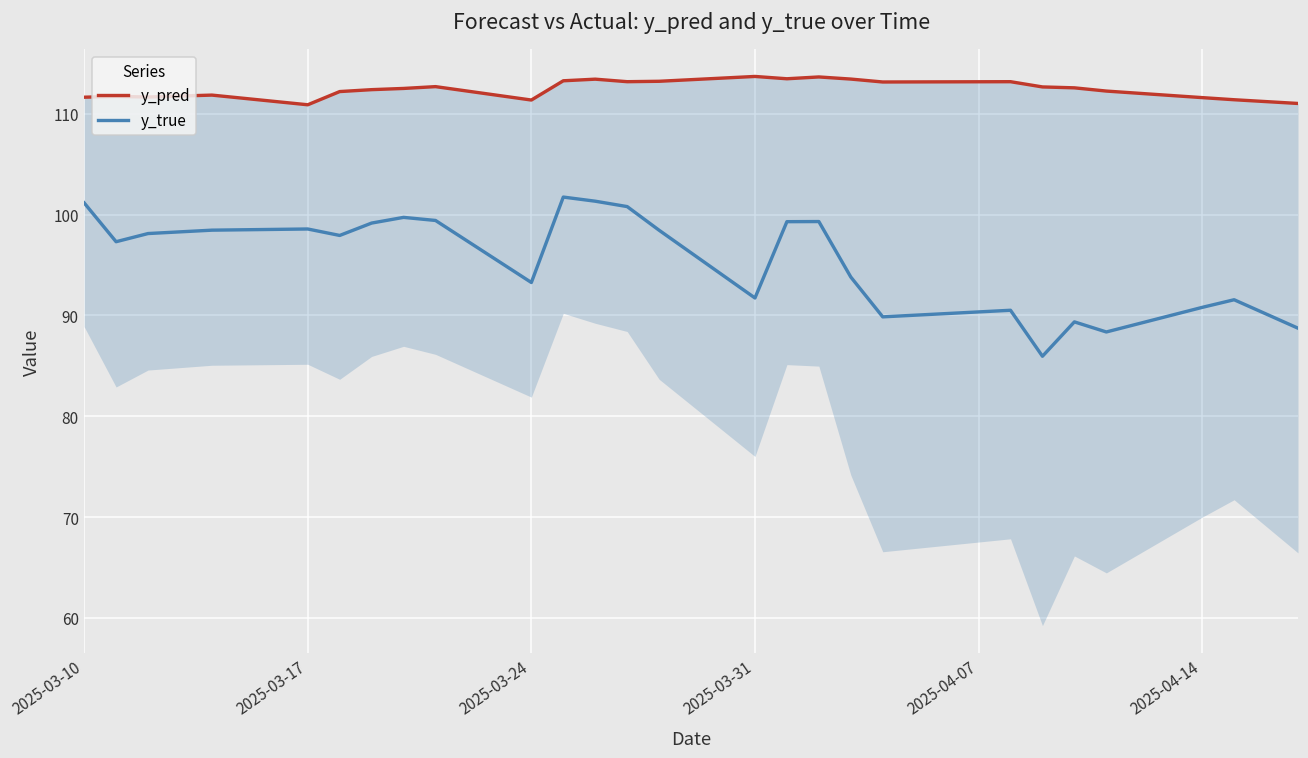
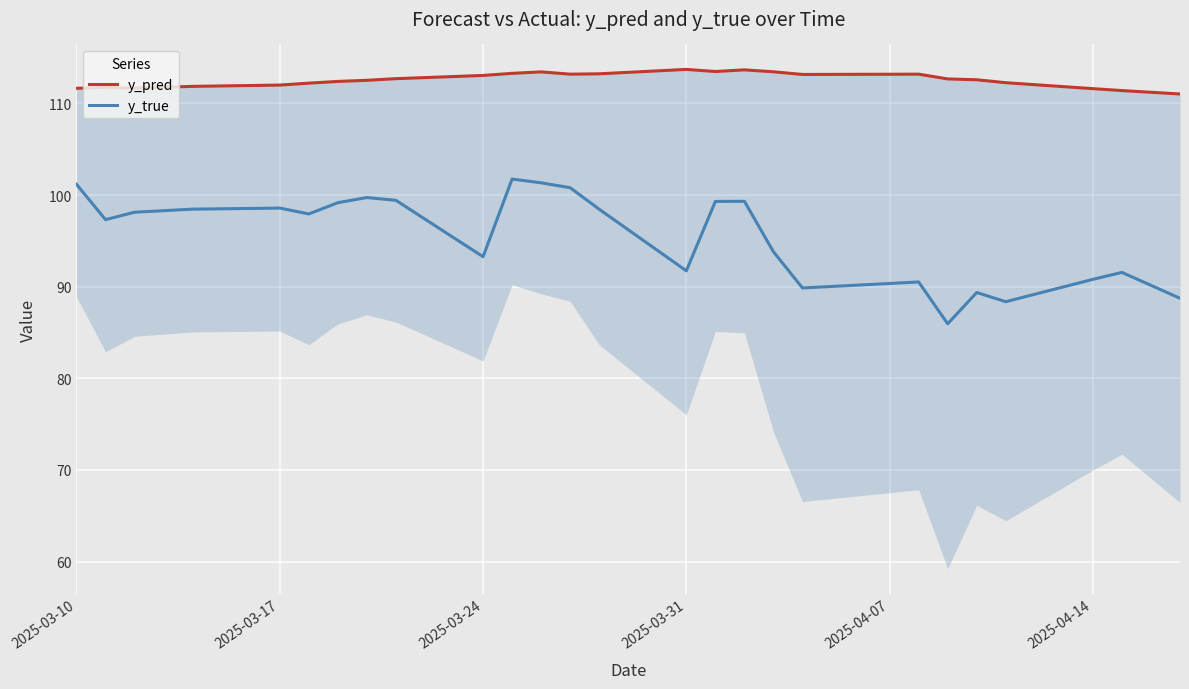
y_pred, 2025-03-17: 111 -> 112
y_pred, 2025-03-24: 111 -> 113
